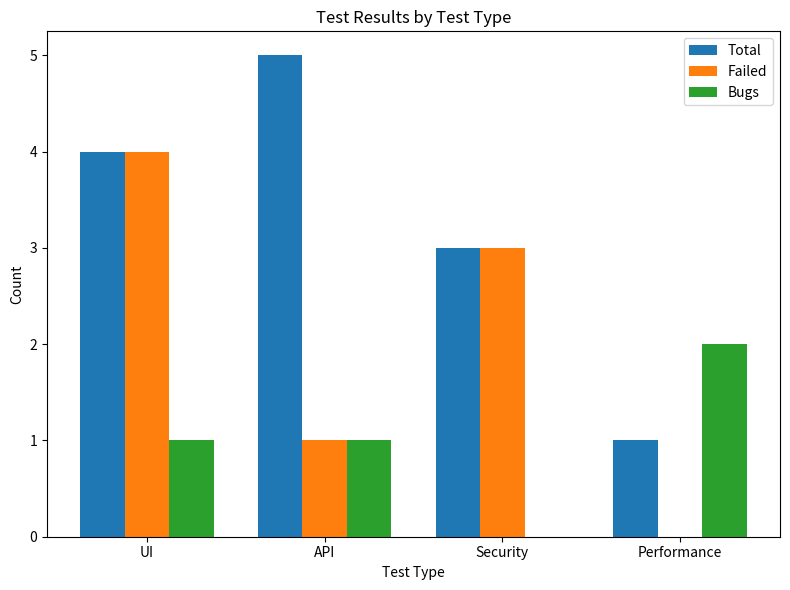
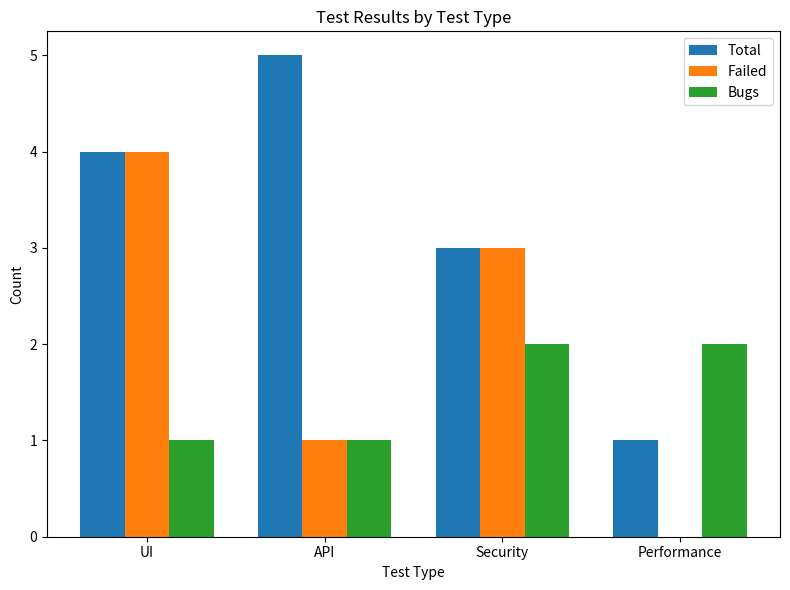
Bugs, Security: 0 -> 2
